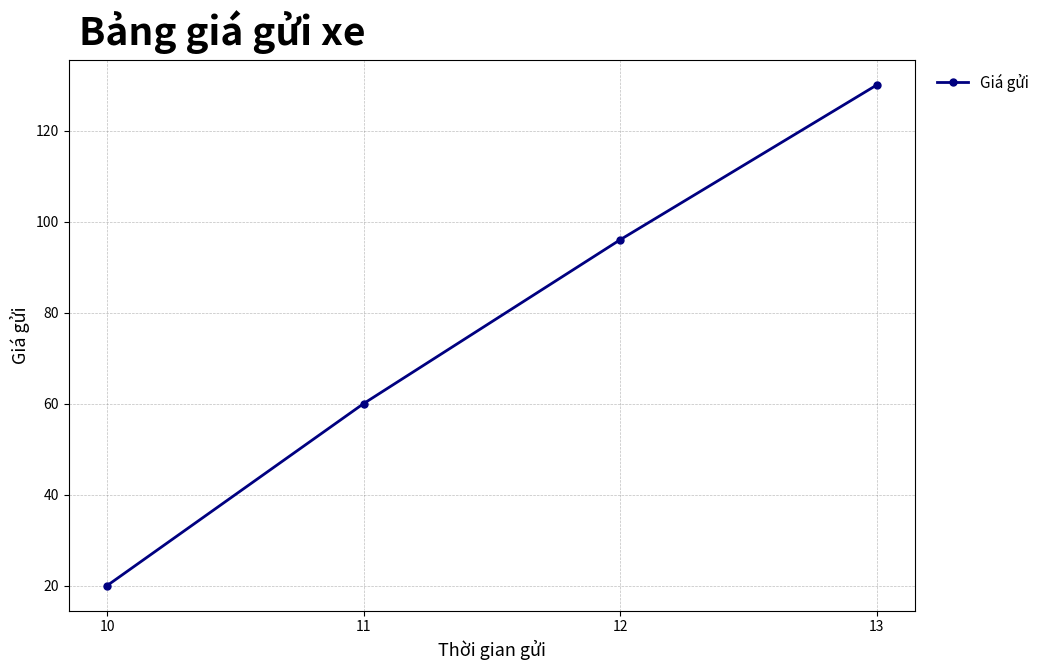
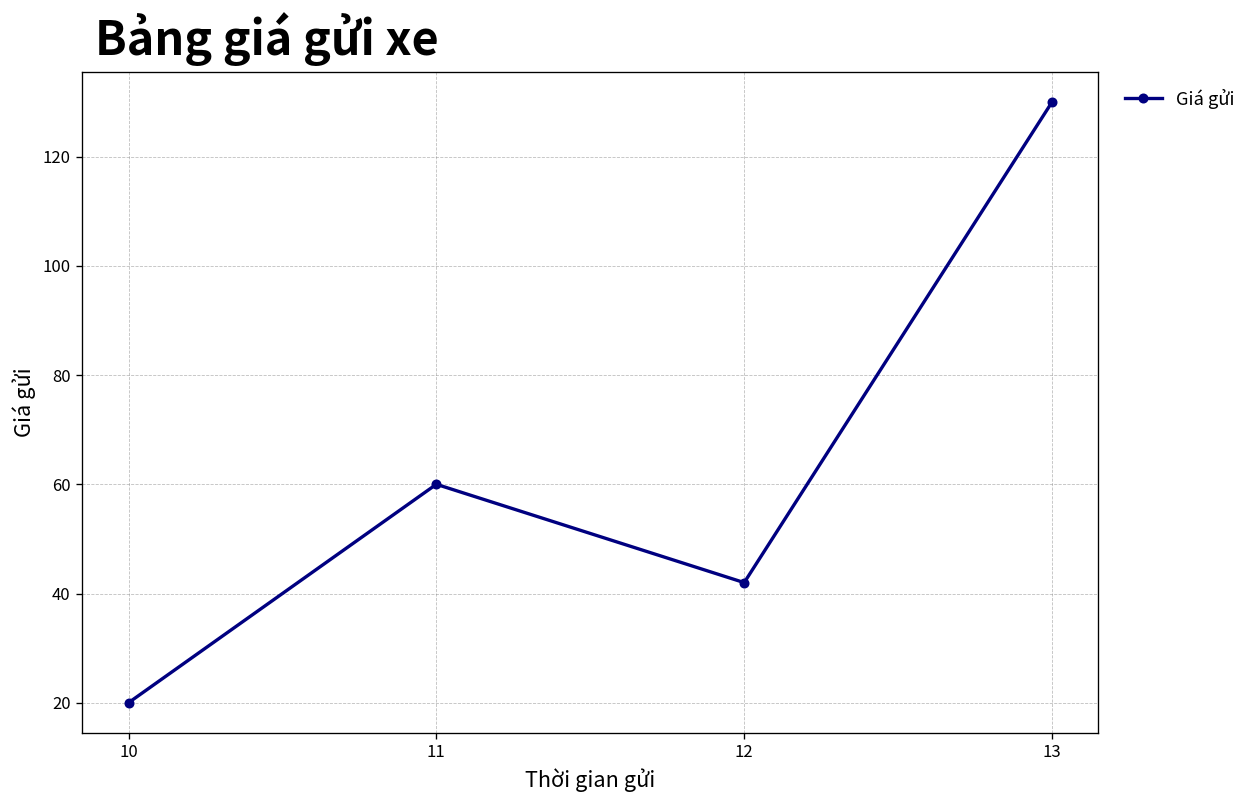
12: 96 -> 42
